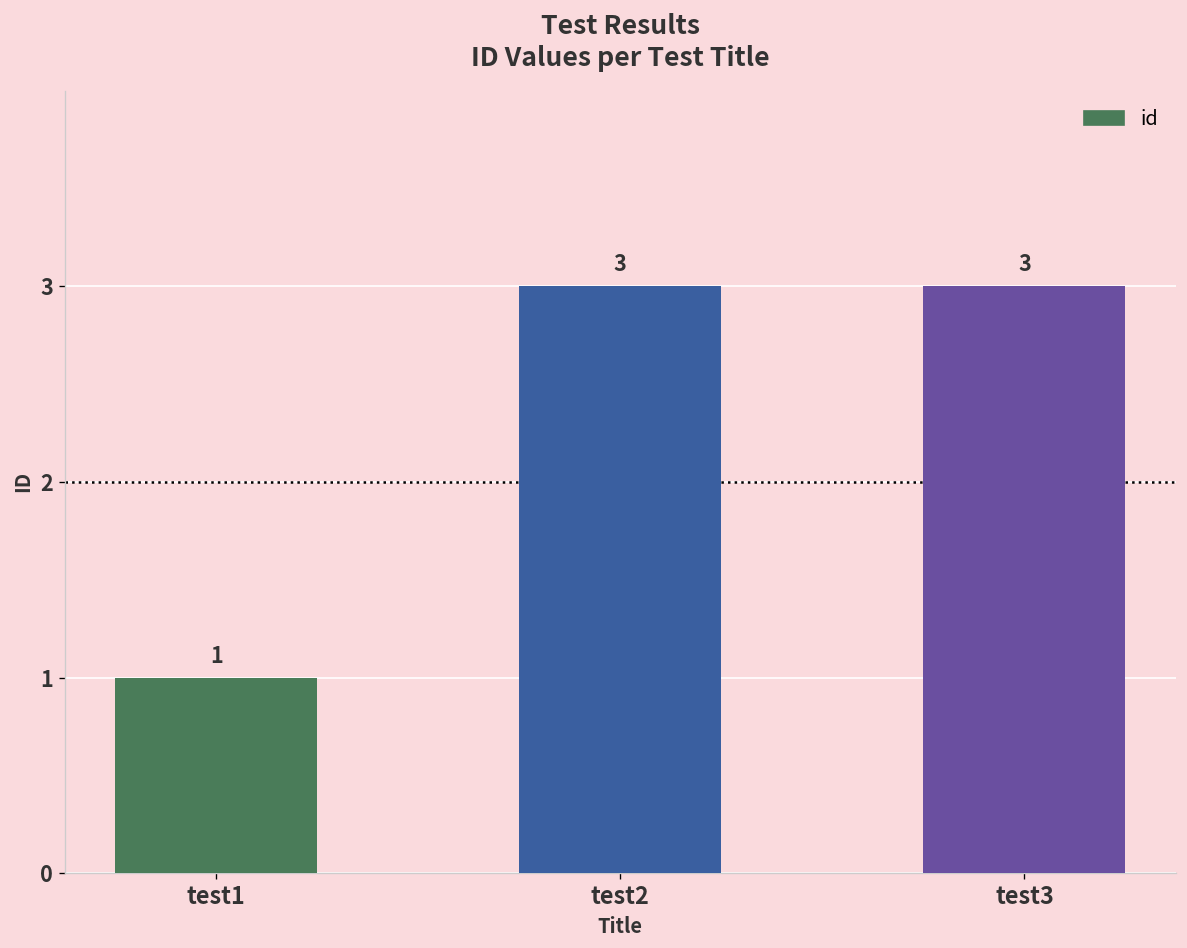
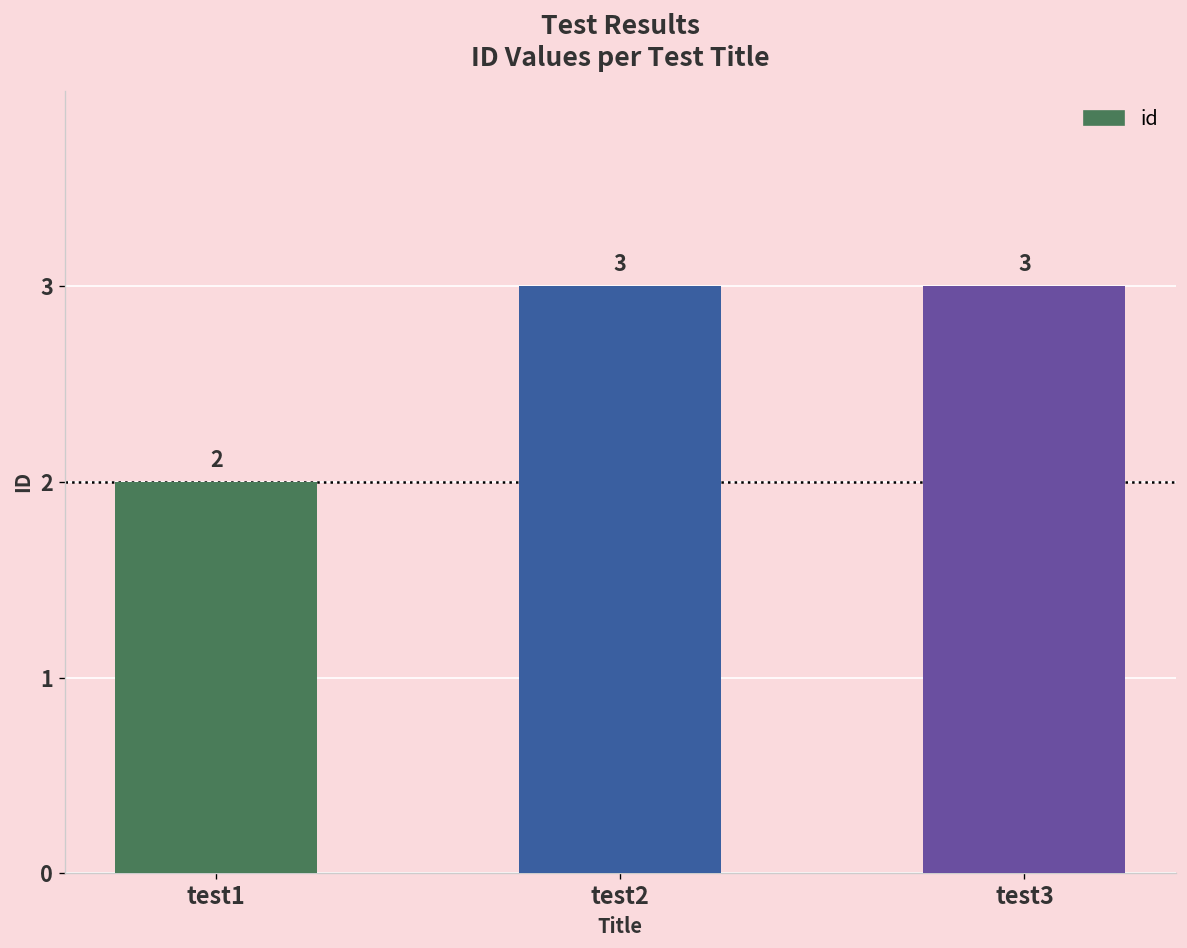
test1: 1 -> 2
